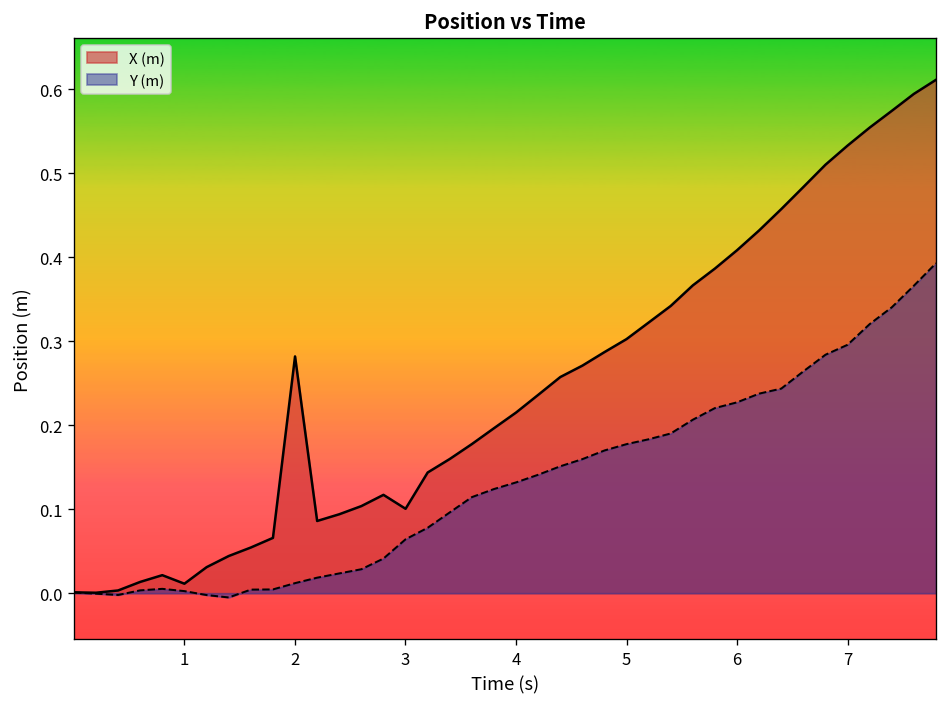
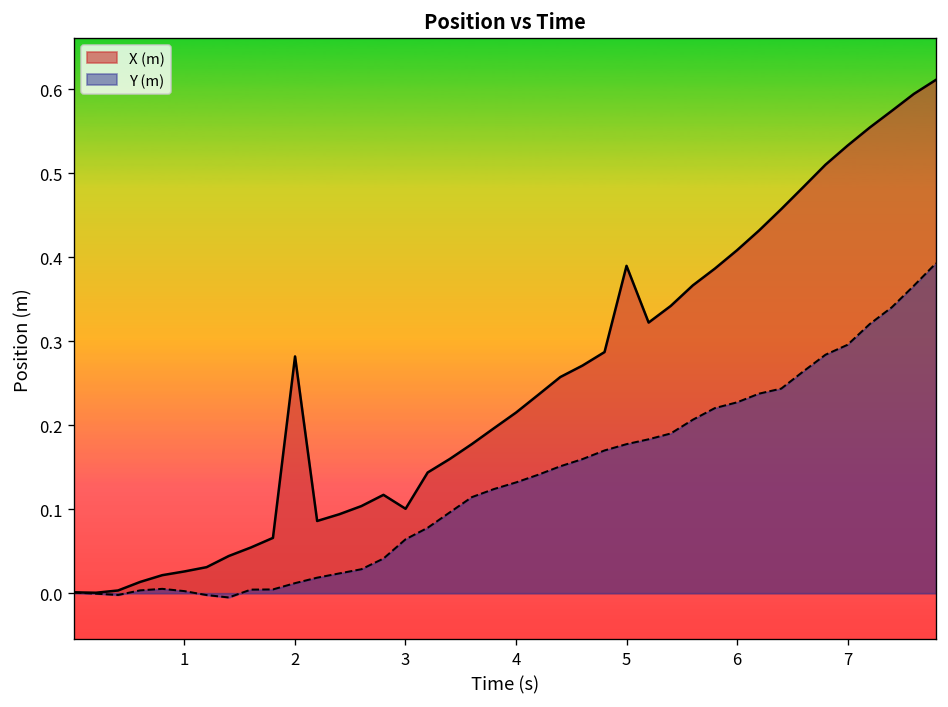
X (m), 1: 0.01 -> 0.03
X (m), 5: 0.30 -> 0.39
